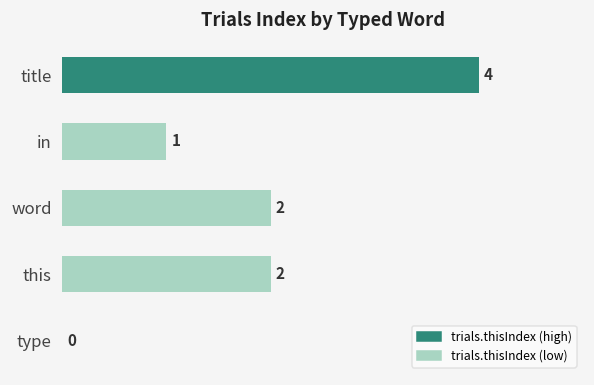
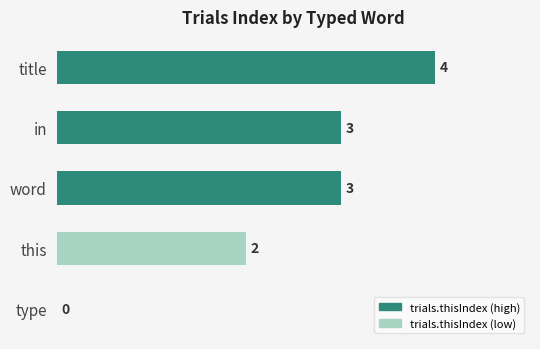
in: 1 -> 3
word: 2 -> 3
